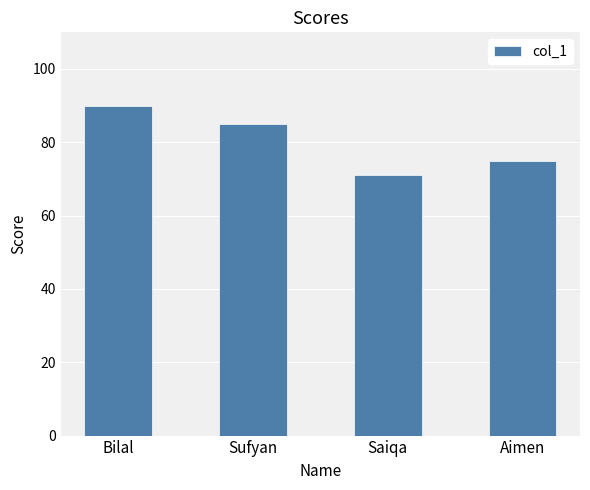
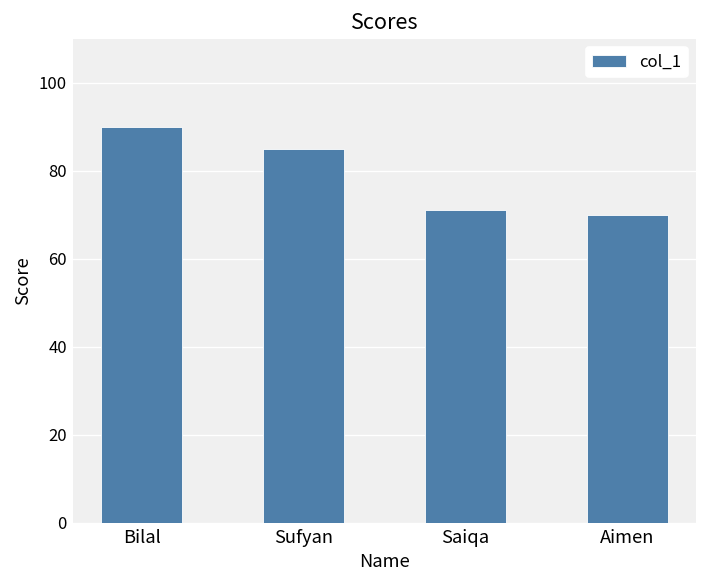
Aimen: 75 -> 70
